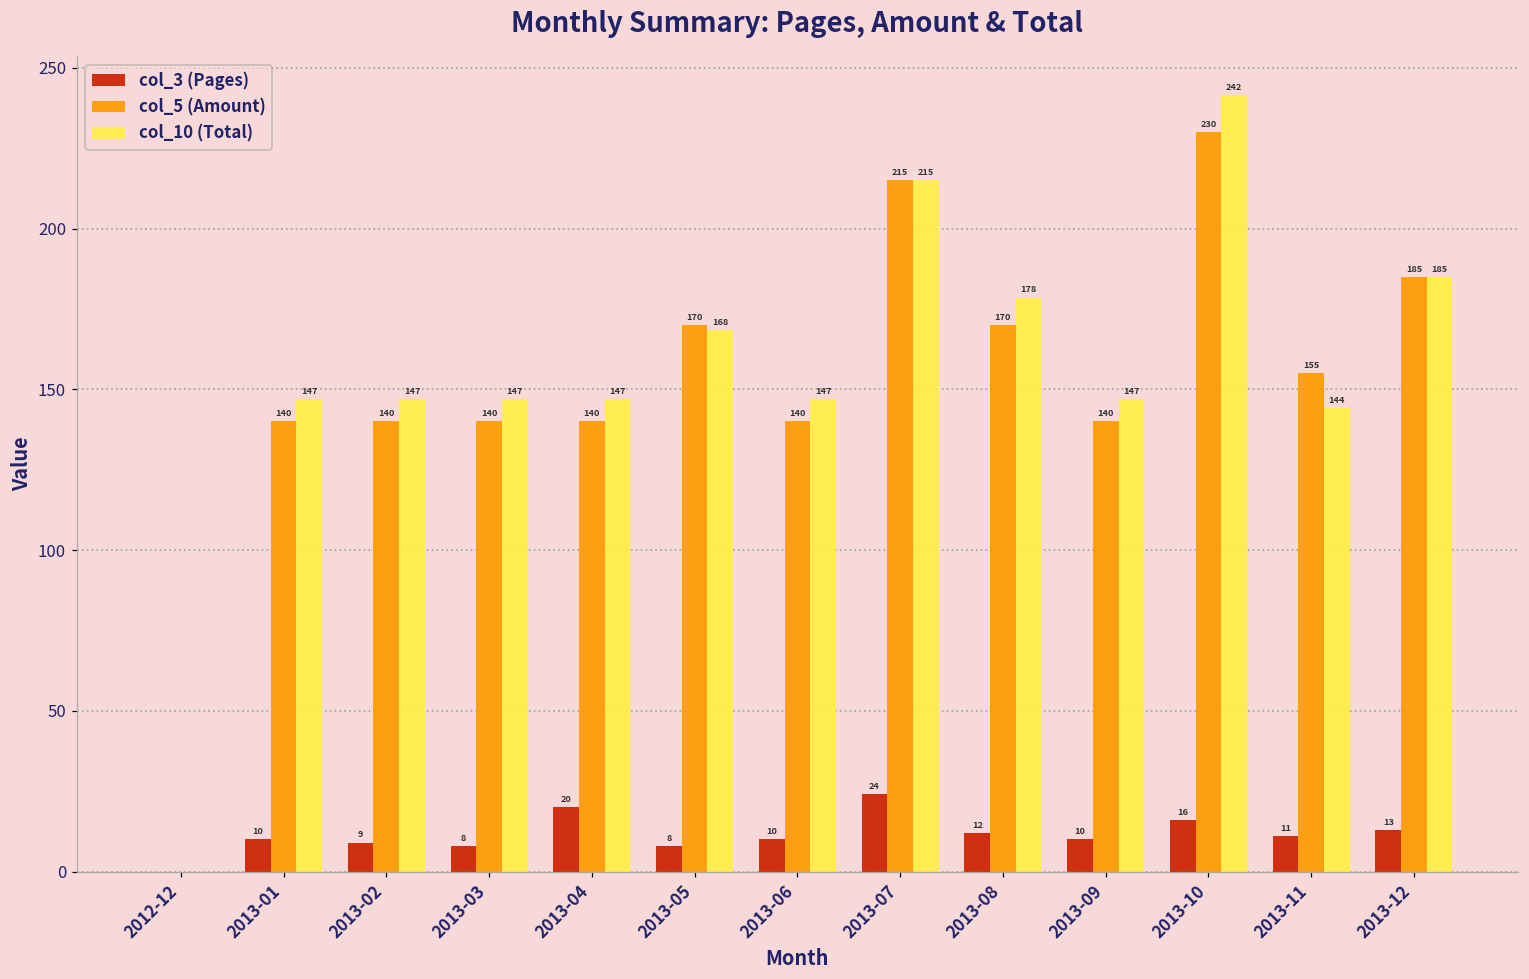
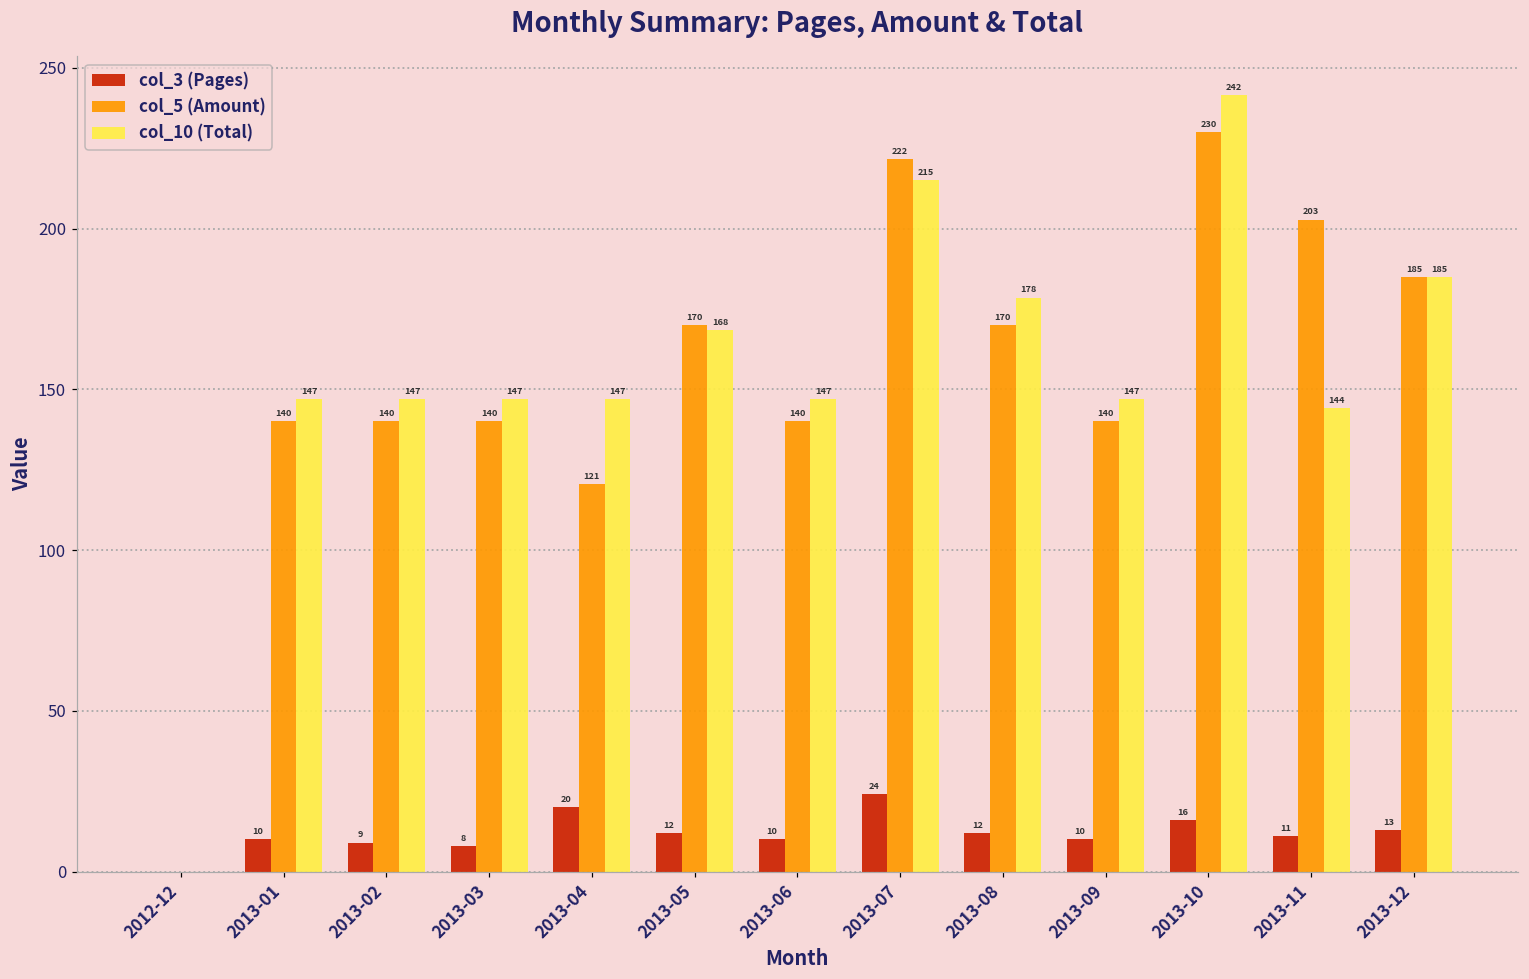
col_5 (Amount), 2013-04: 140 -> 121
col_3 (Pages), 2013-05: 8 -> 12
col_5 (Amount), 2013-07: 215 -> 222
col_5 (Amount), 2013-11: 155 -> 203
